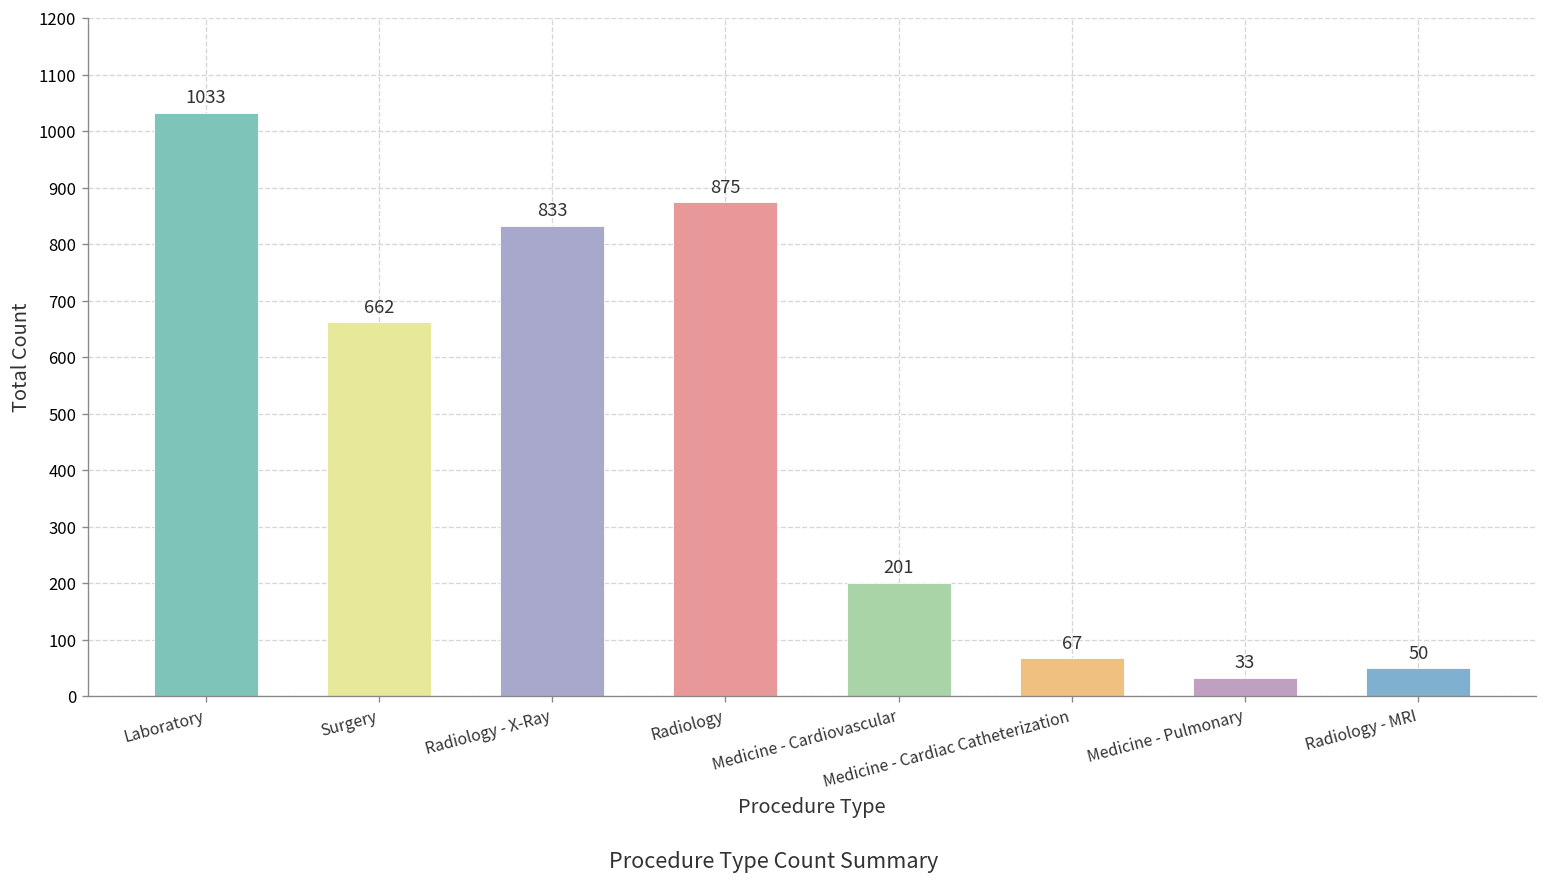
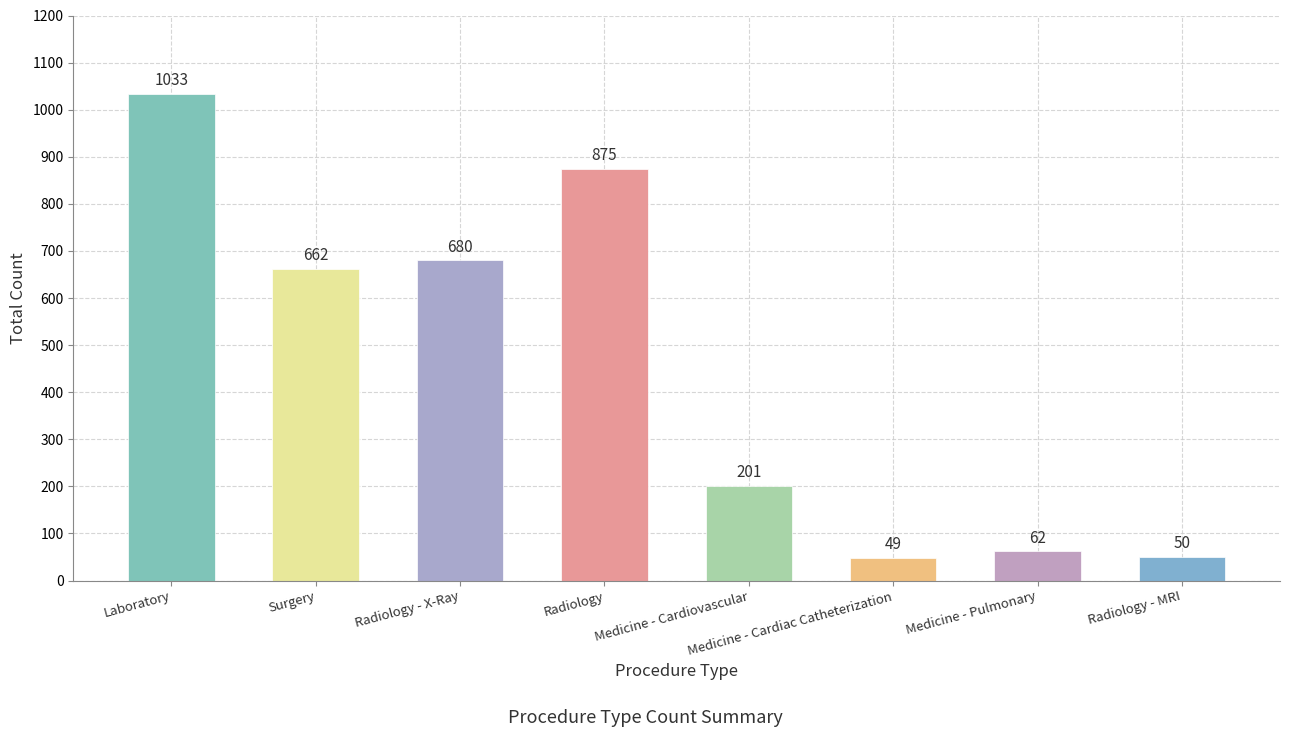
Radiology - X-Ray: 833 -> 680
Medicine - Cardiac Catheterization: 67 -> 49
Medicine - Pulmonary: 33 -> 62
